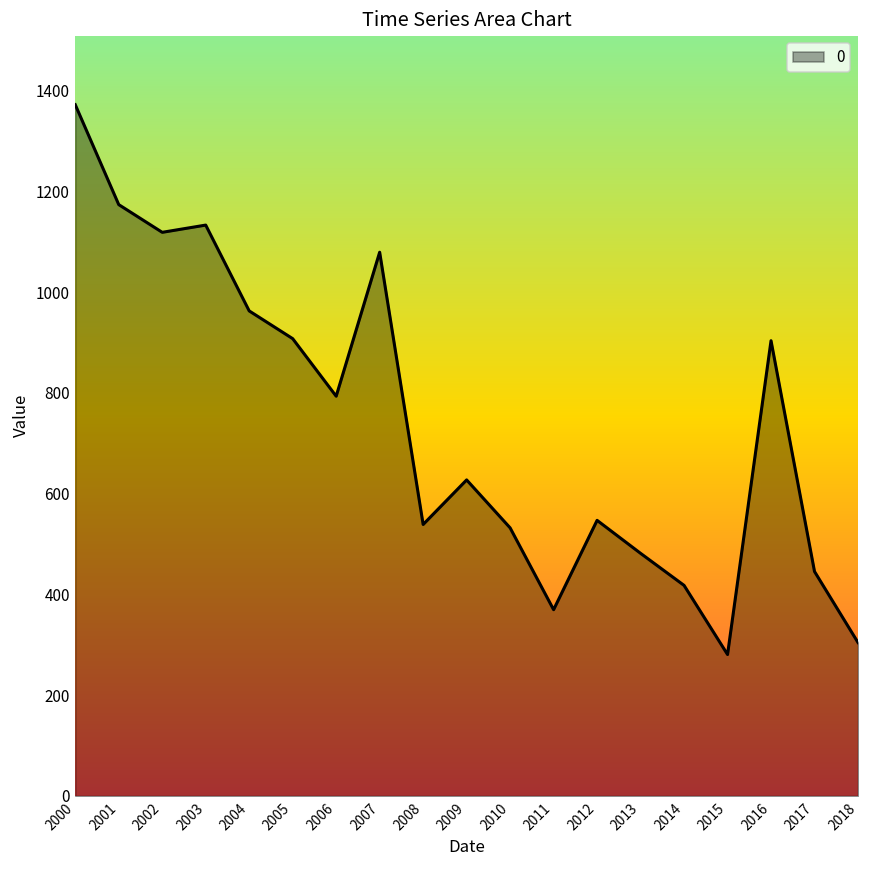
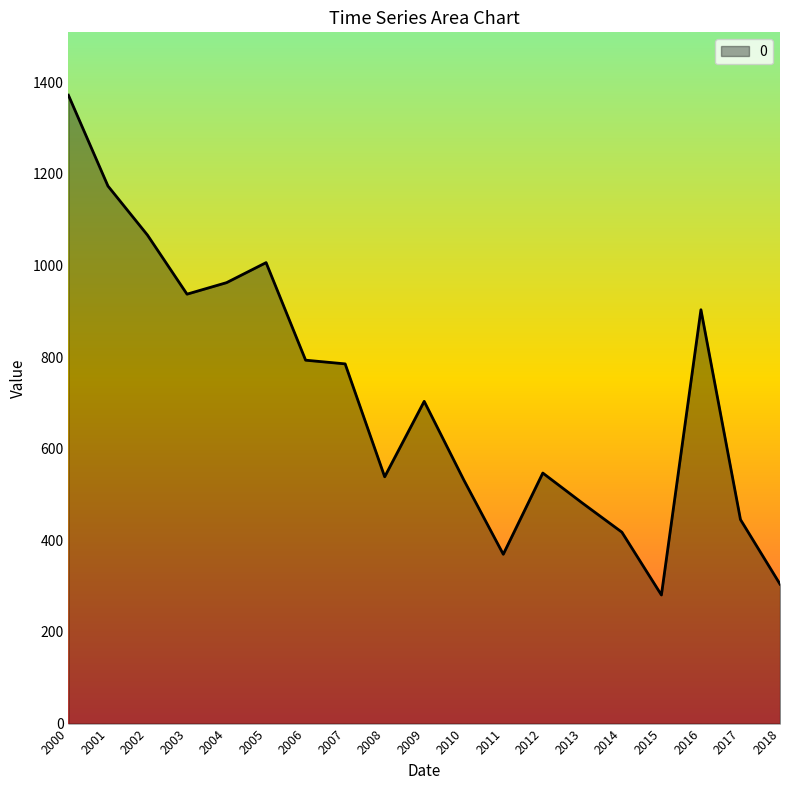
2002: 1120 -> 1070
2003: 1130 -> 940
2005: 910 -> 1010
2007: 1080 -> 790
2009: 630 -> 700
